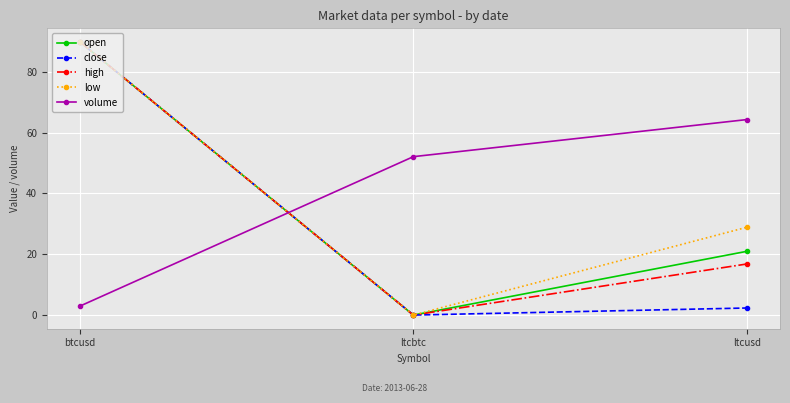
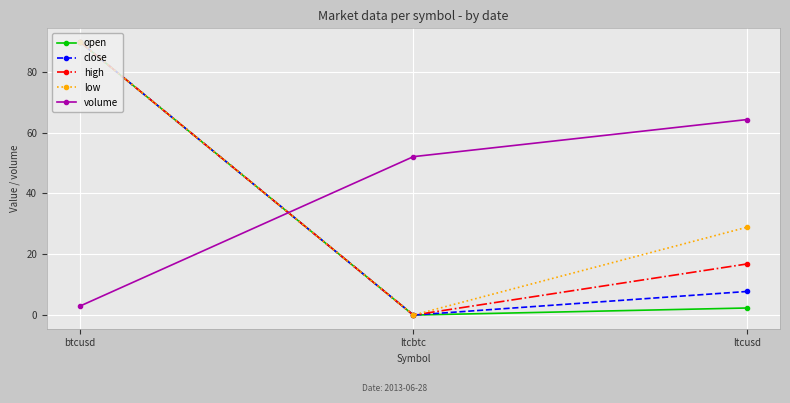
open, ltcusd: 21 -> 2
close, ltcusd: 2 -> 8
